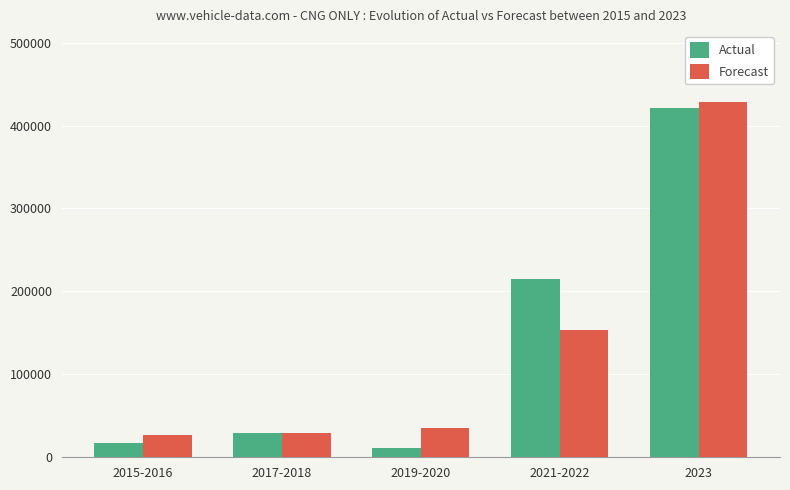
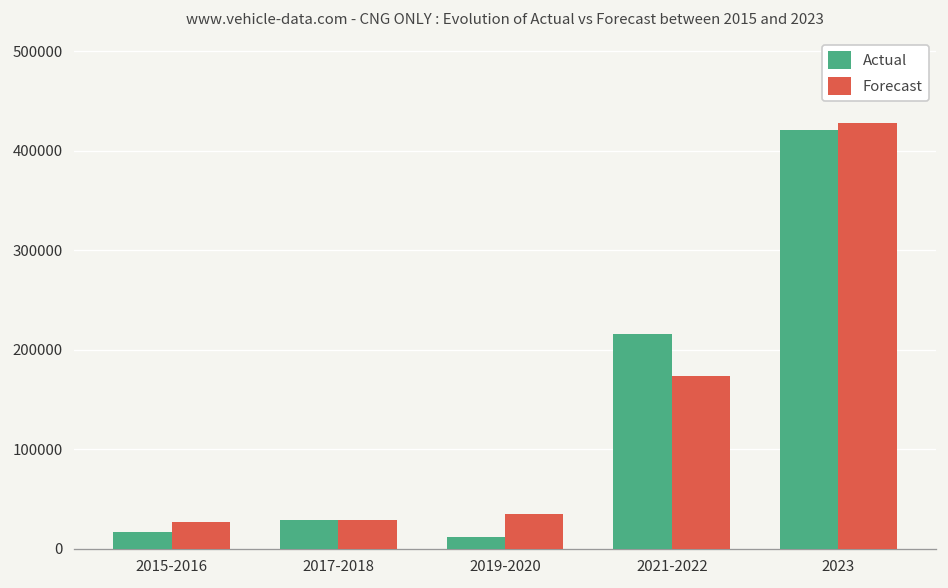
Forecast, 2021-2022: 150000 -> 170000
